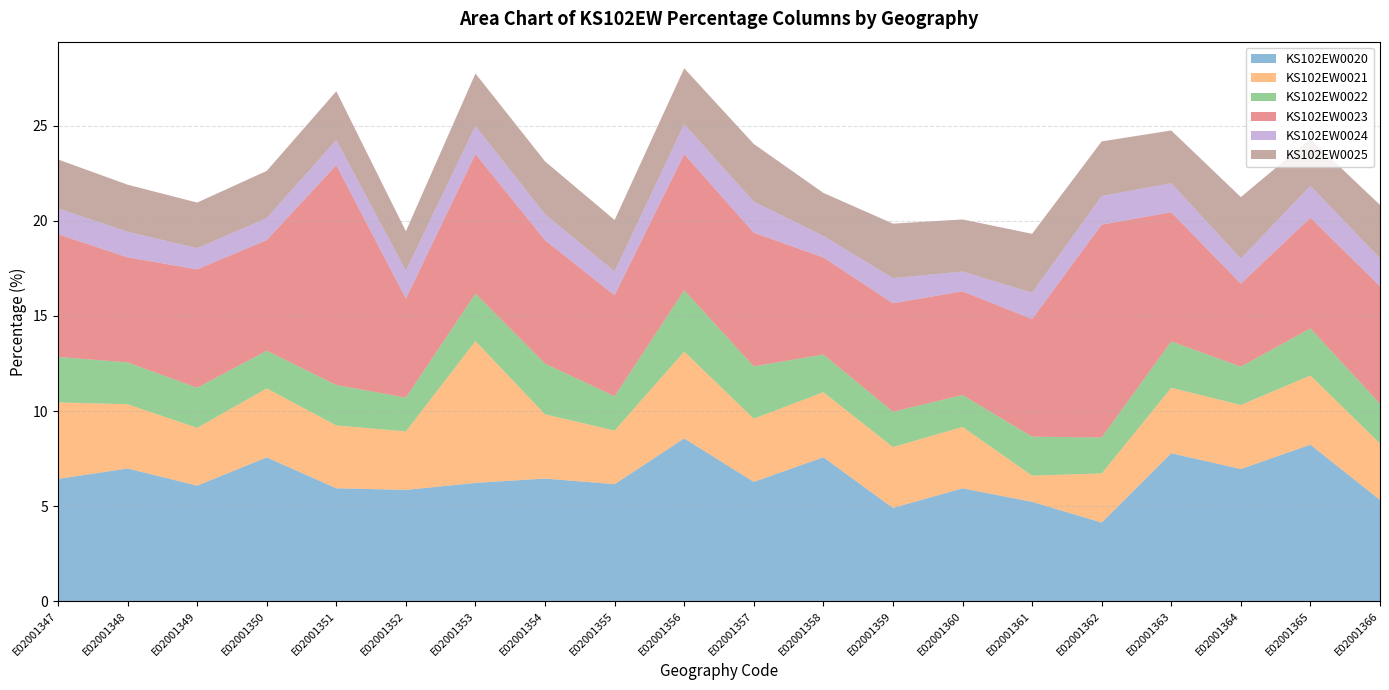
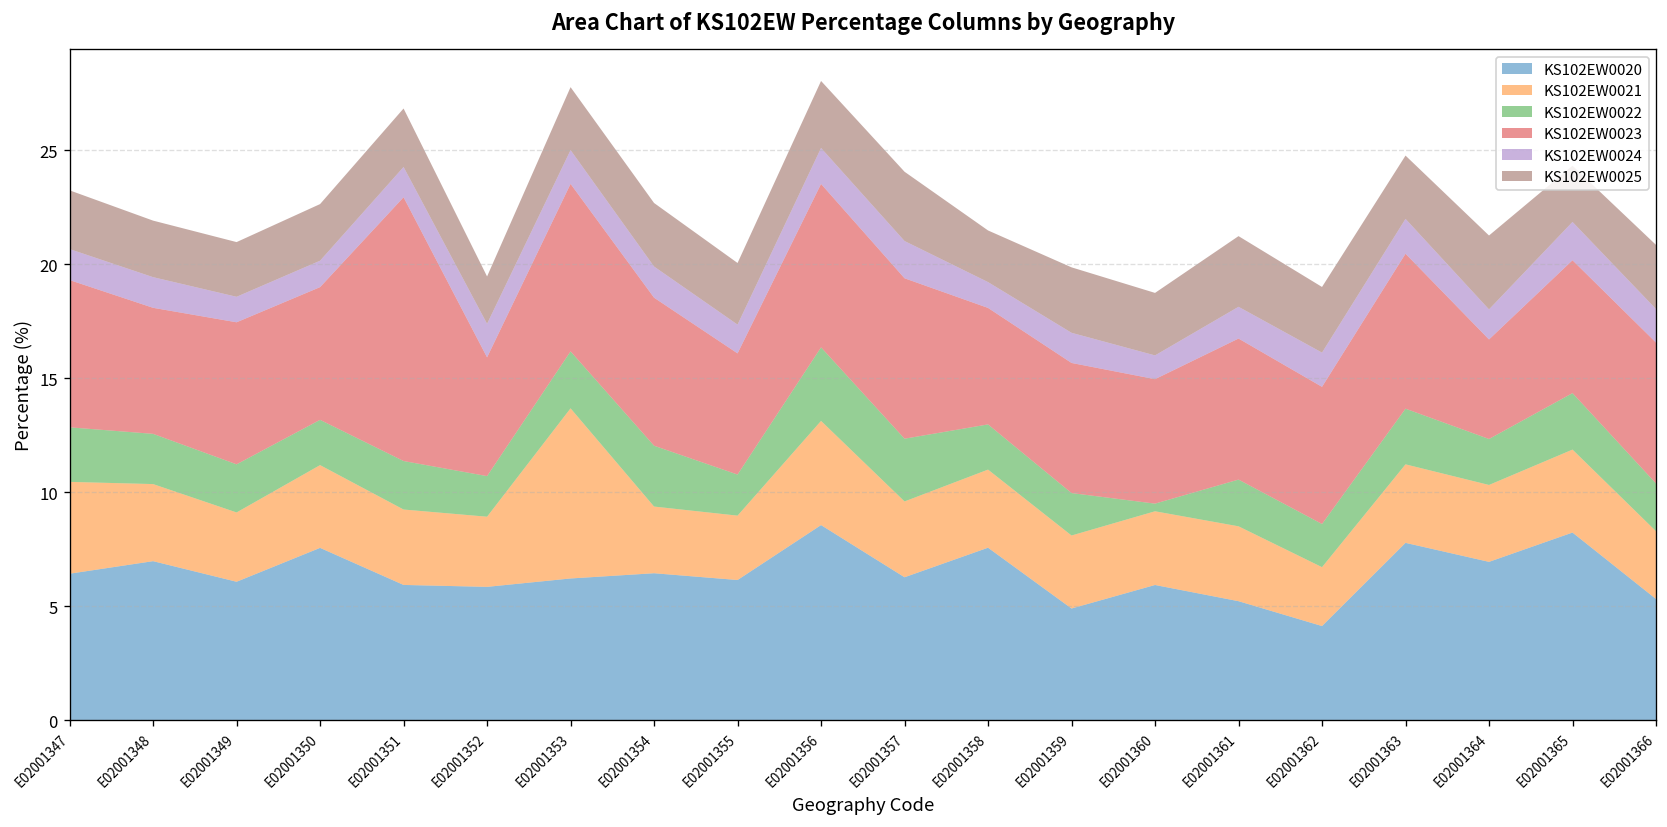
KS102EW0021, E02001354: 3.4 -> 2.9
KS102EW0022, E02001360: 1.7 -> 0.3
KS102EW0021, E02001361: 1.4 -> 3.3
KS102EW0023, E02001362: 11.2 -> 6.0
